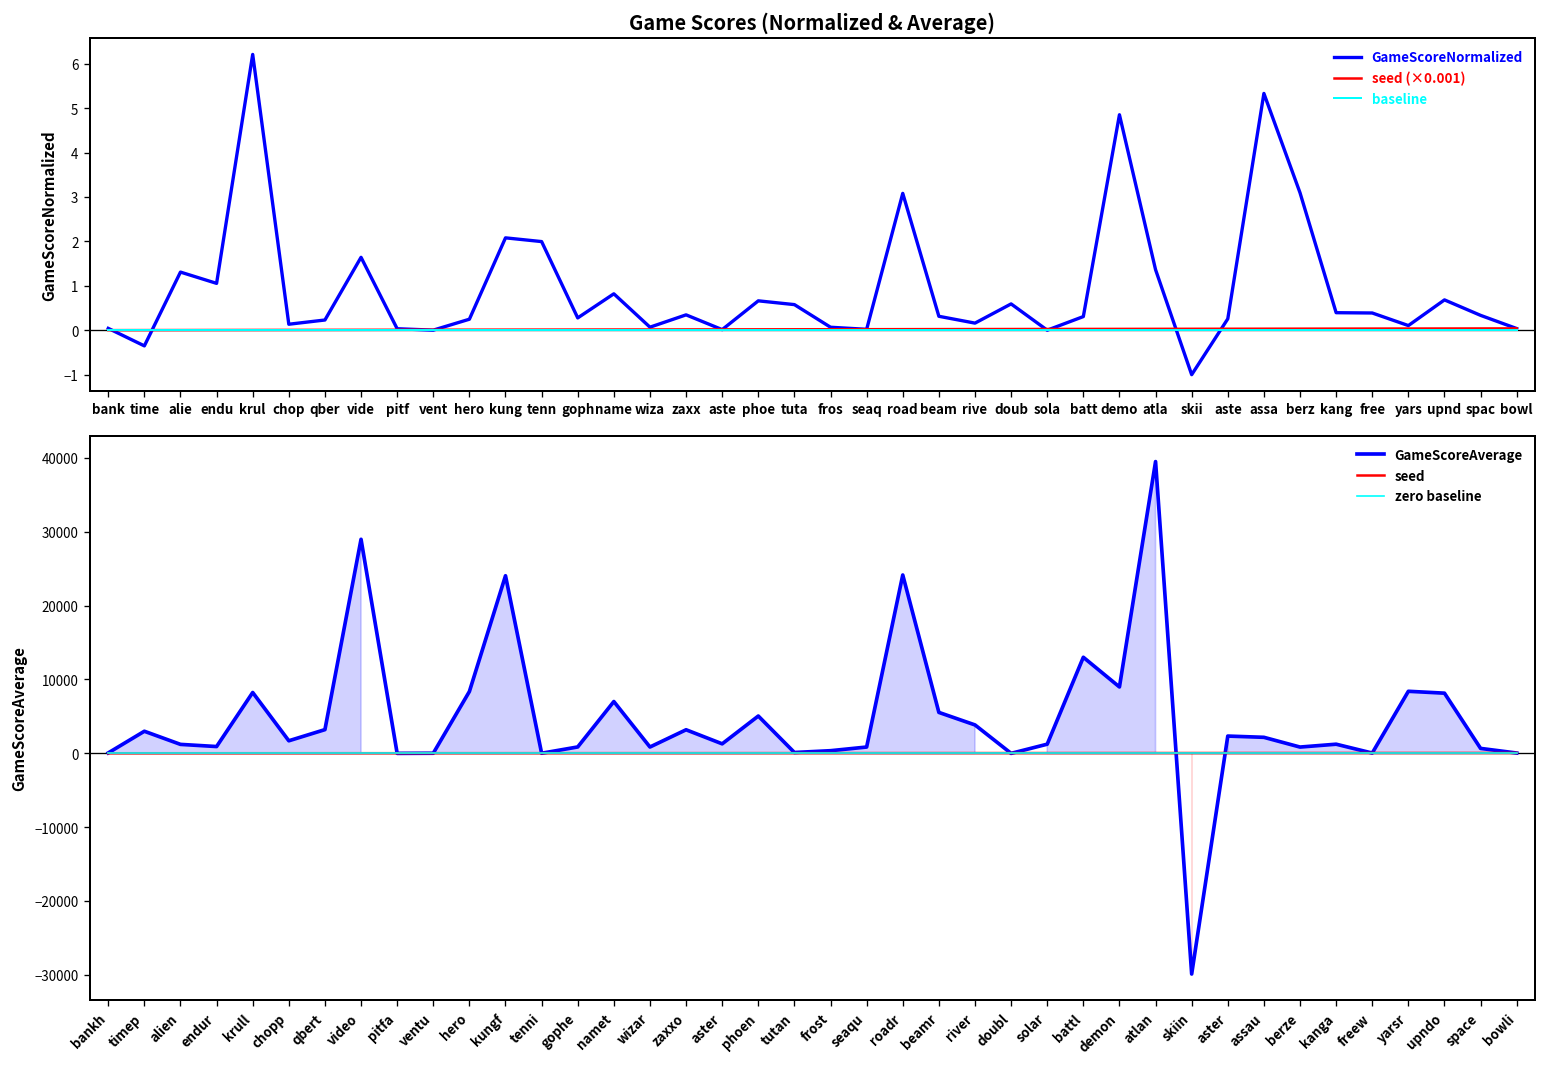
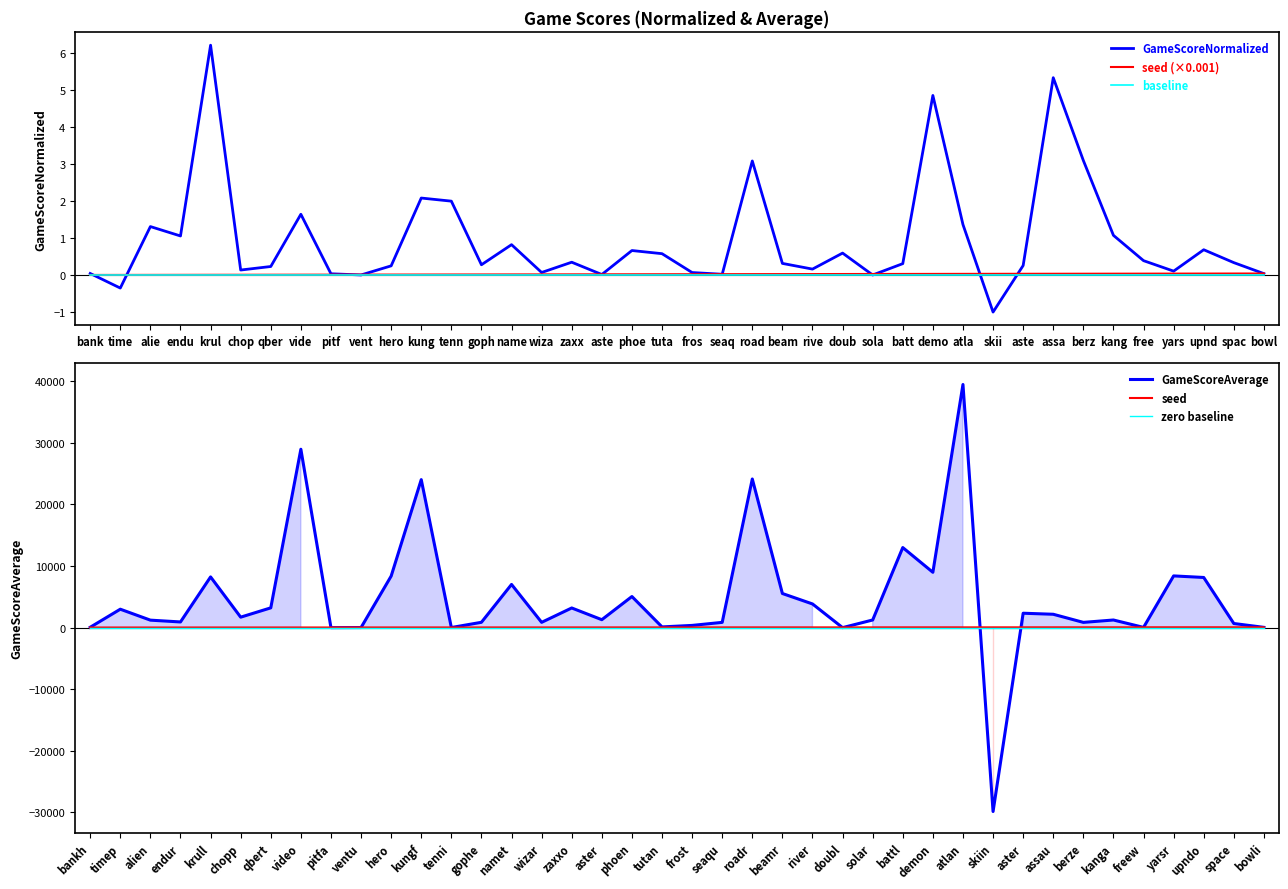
Game Scores (Normalized & Average), GameScoreNormalized, kang: 0.4 -> 1.1
